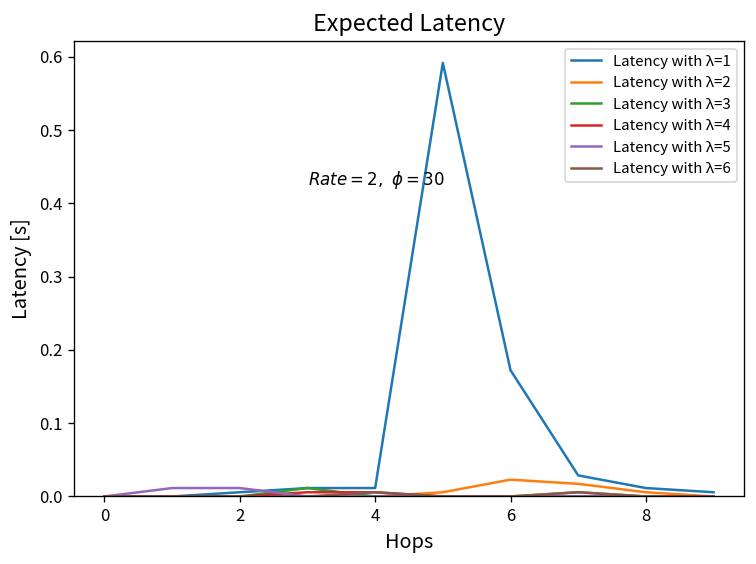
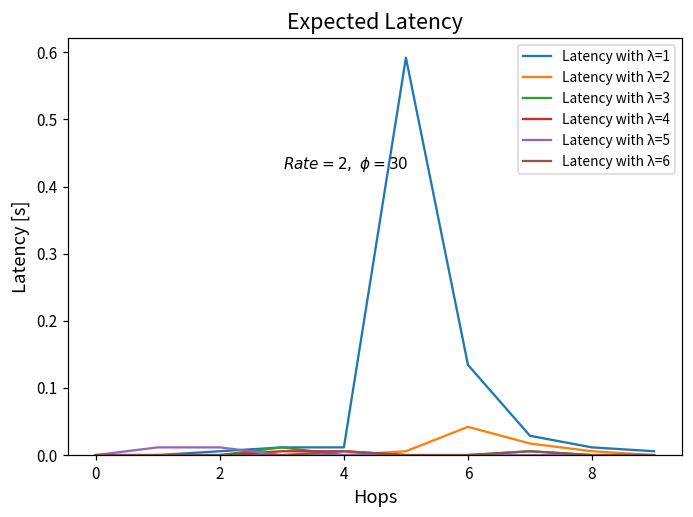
Latency with λ=1, 6: 0.17 -> 0.13
Latency with λ=2, 6: 0.02 -> 0.04
